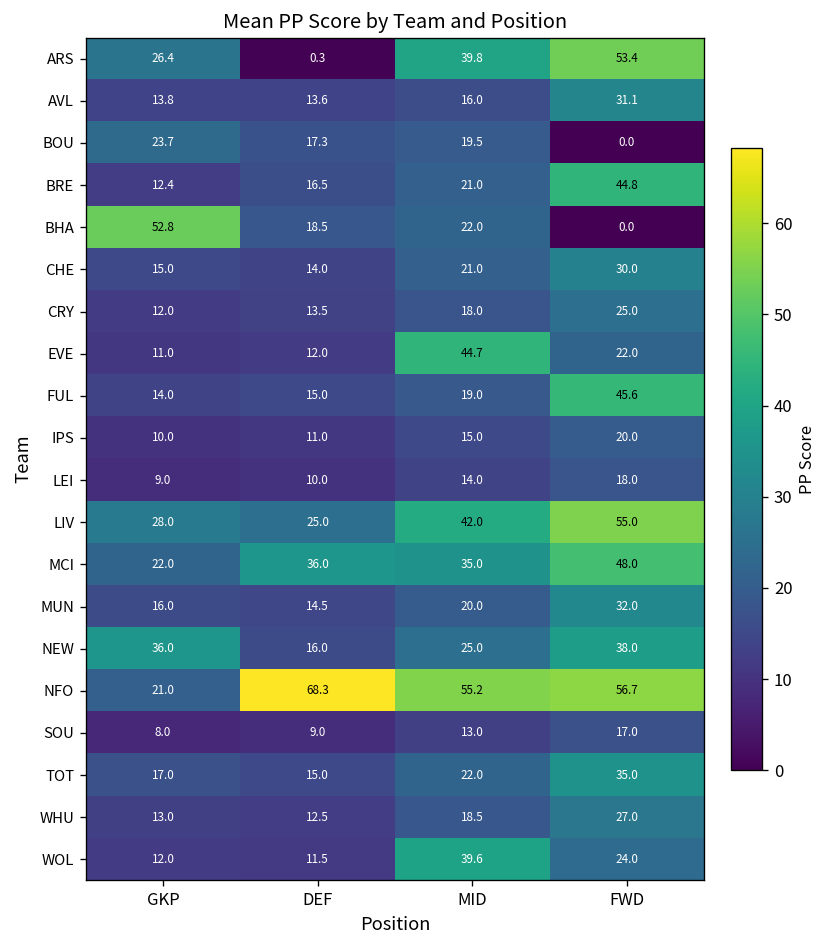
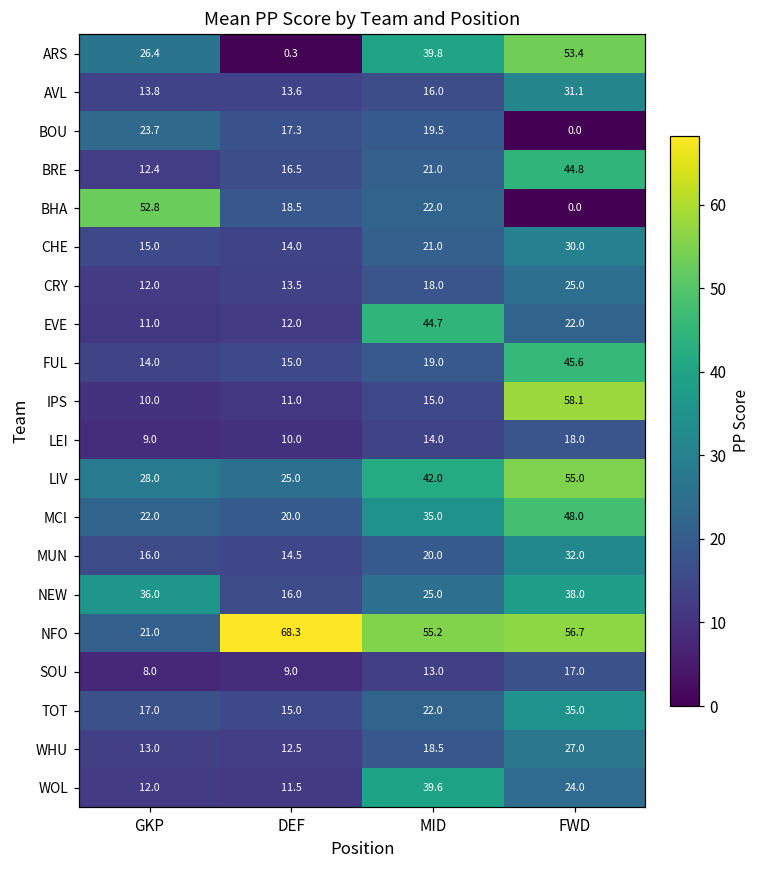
IPS, FWD: 20.0 -> 58.1
MCI, DEF: 36.0 -> 20.0
